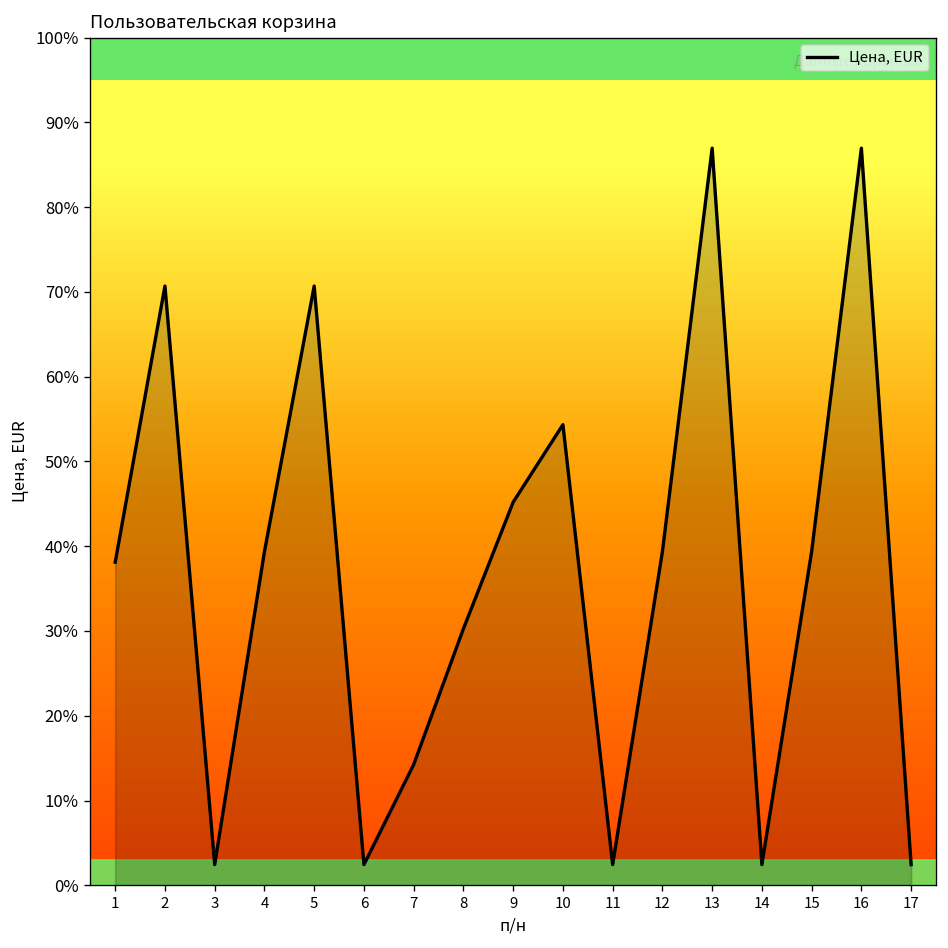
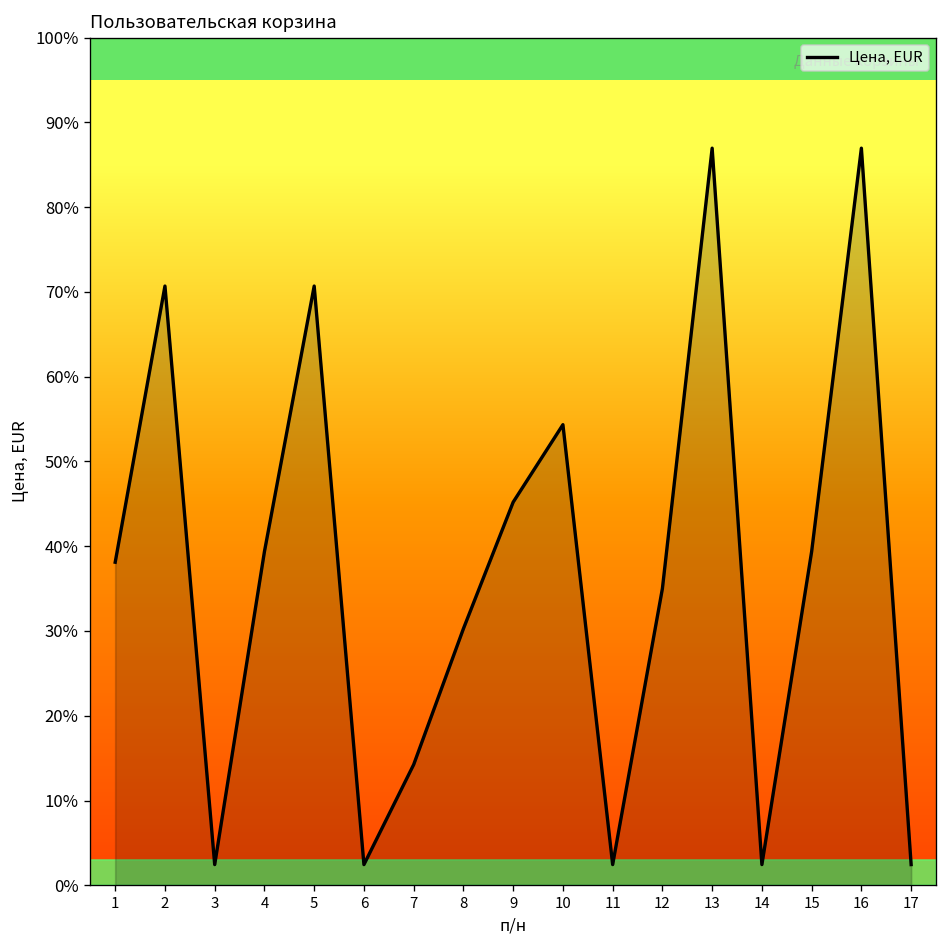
12: 39% -> 35%
